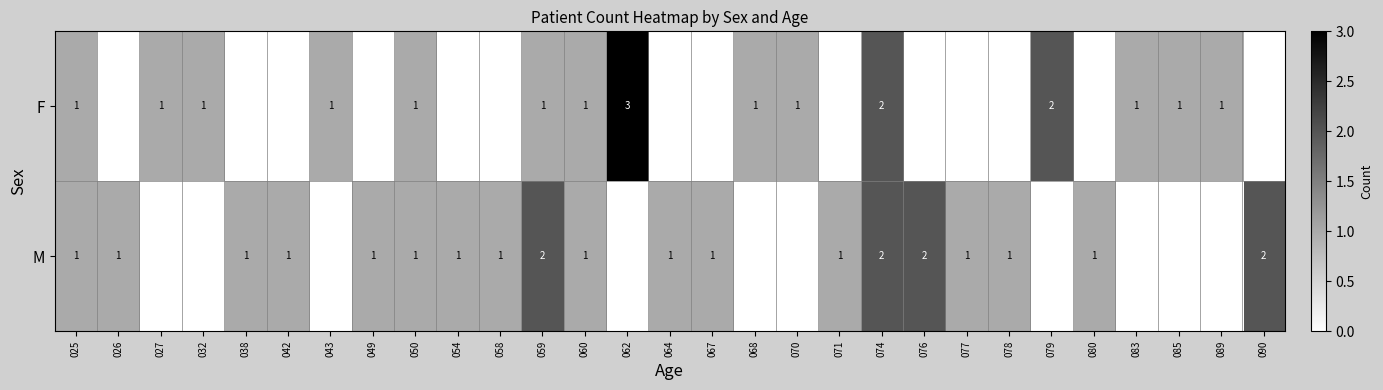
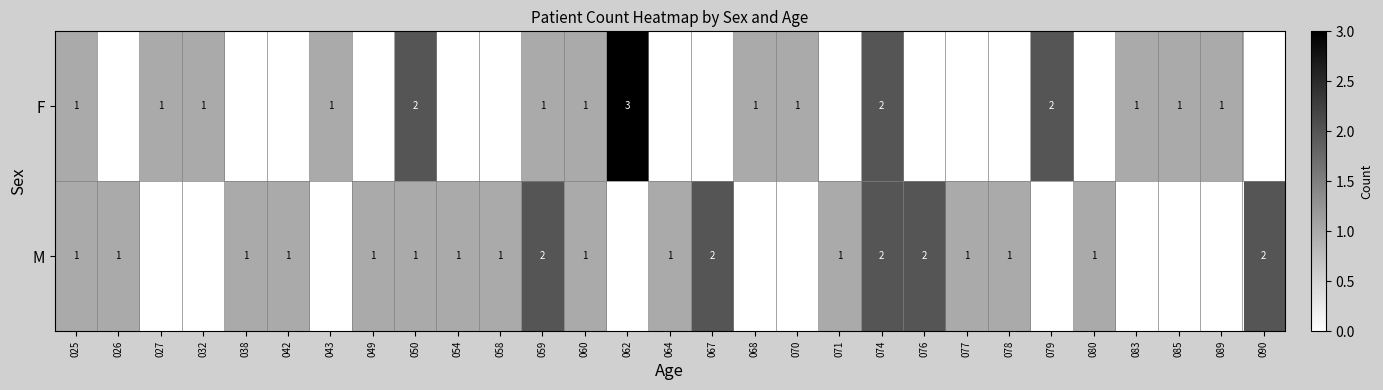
F, 050: 1 -> 2
M, 067: 1 -> 2
